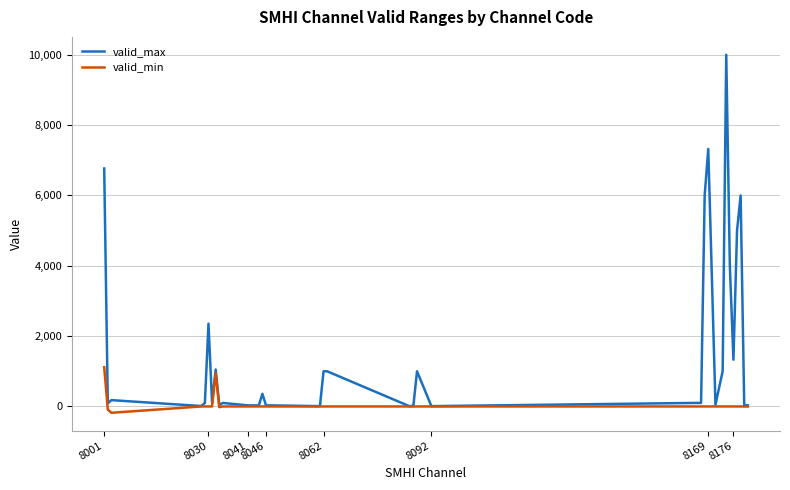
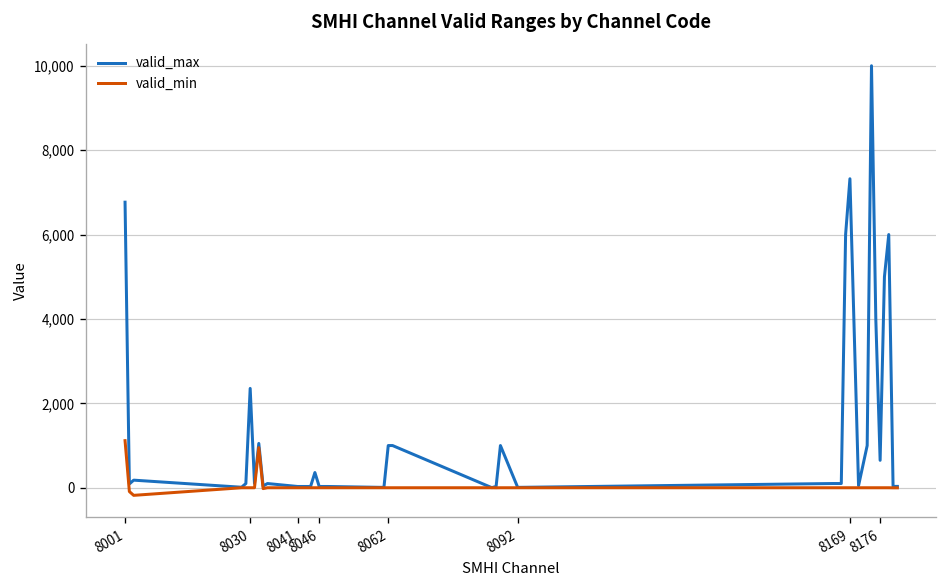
valid_max, 8176: 1,300 -> 700
